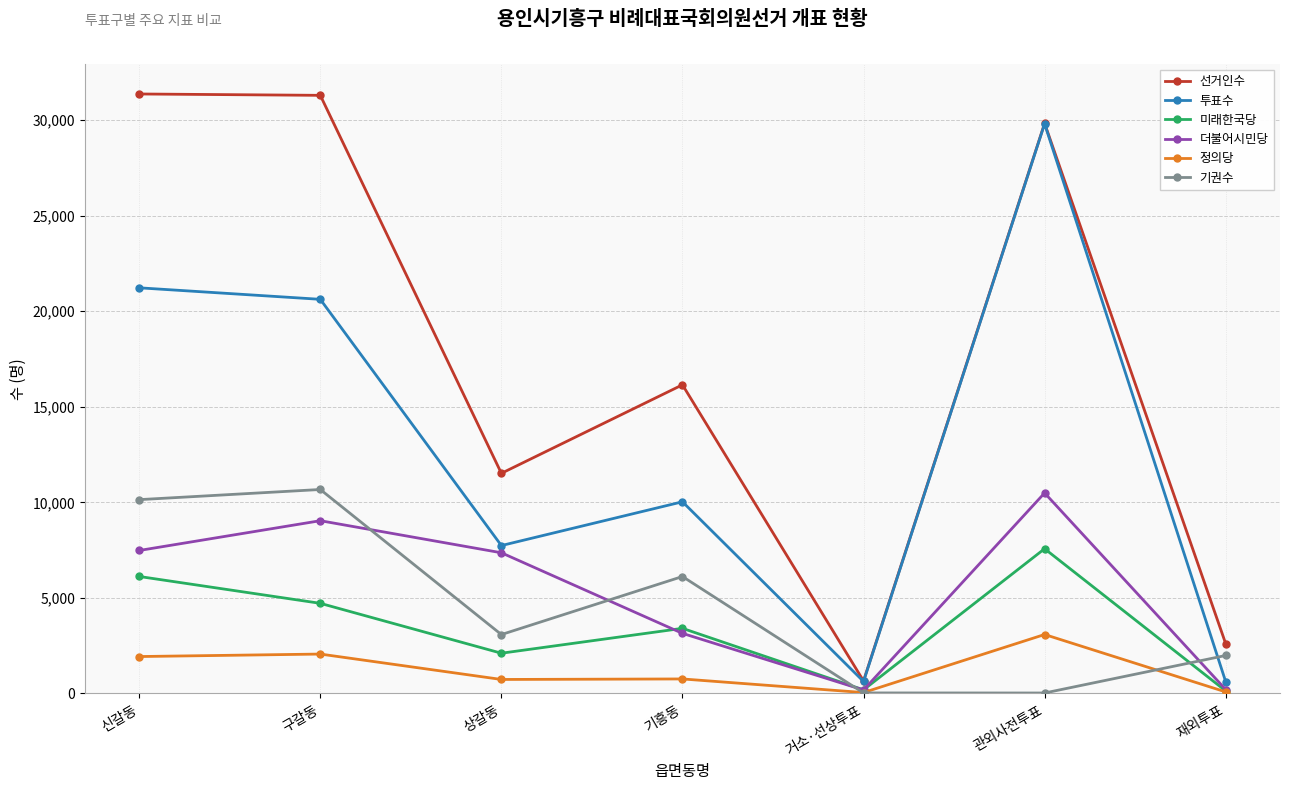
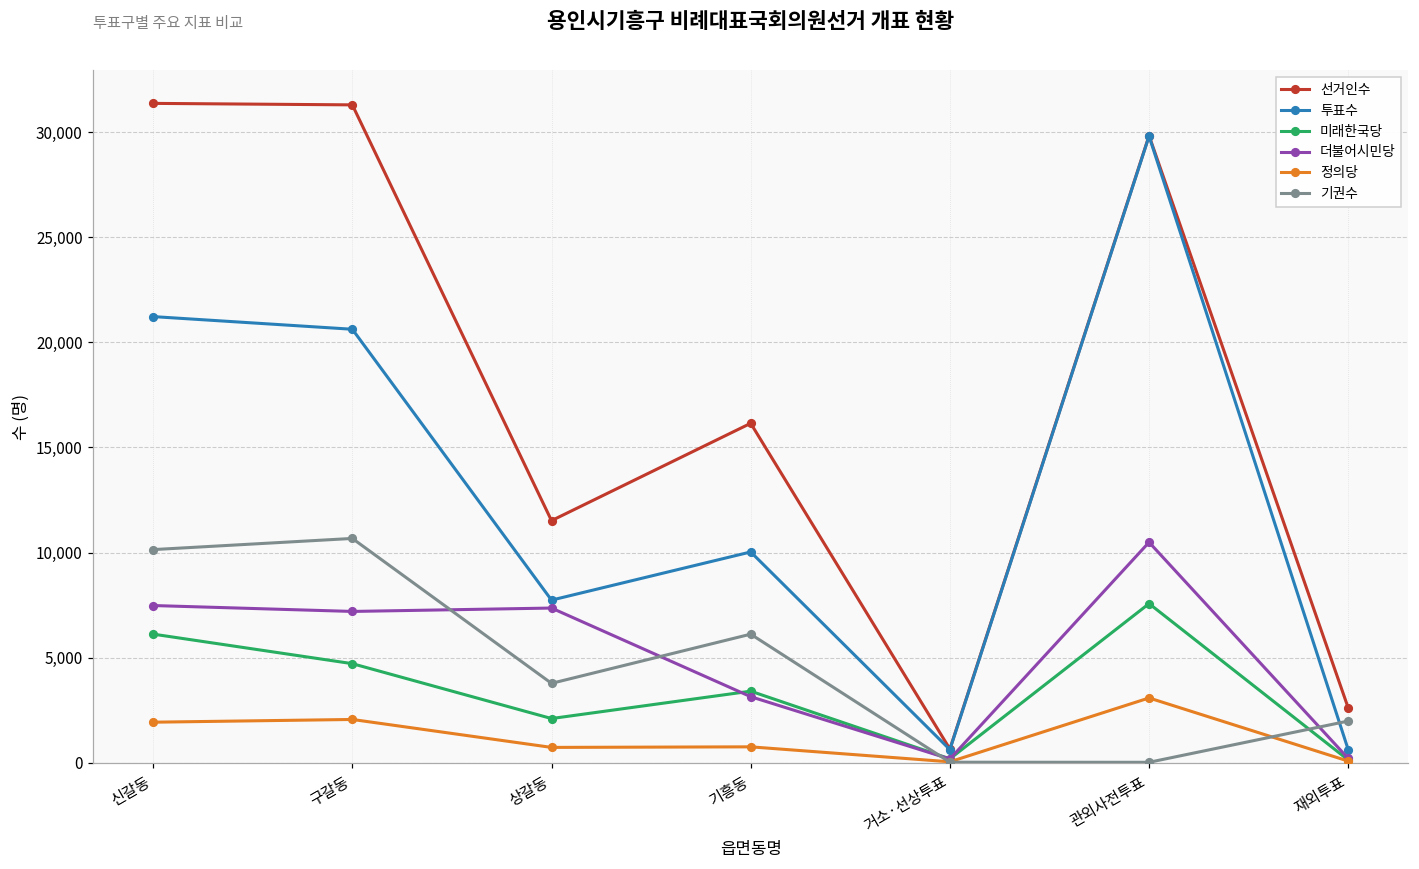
더불어시민당, 구갈동: 9,000 -> 7,200
기권수, 상갈동: 3,100 -> 3,800
